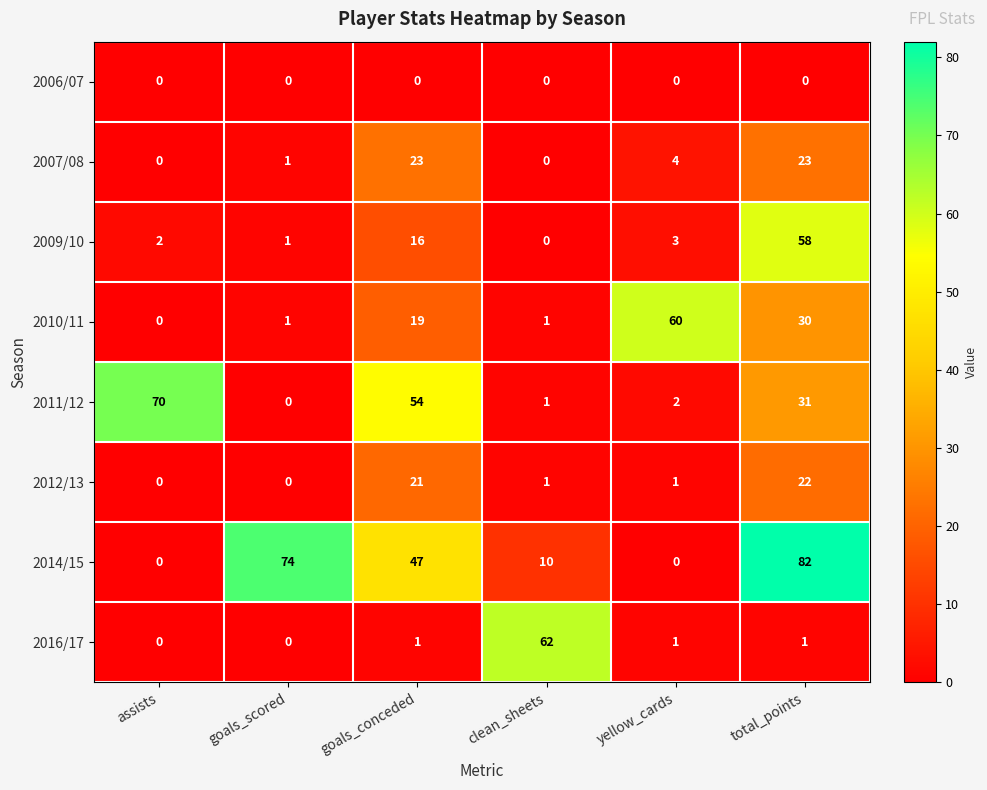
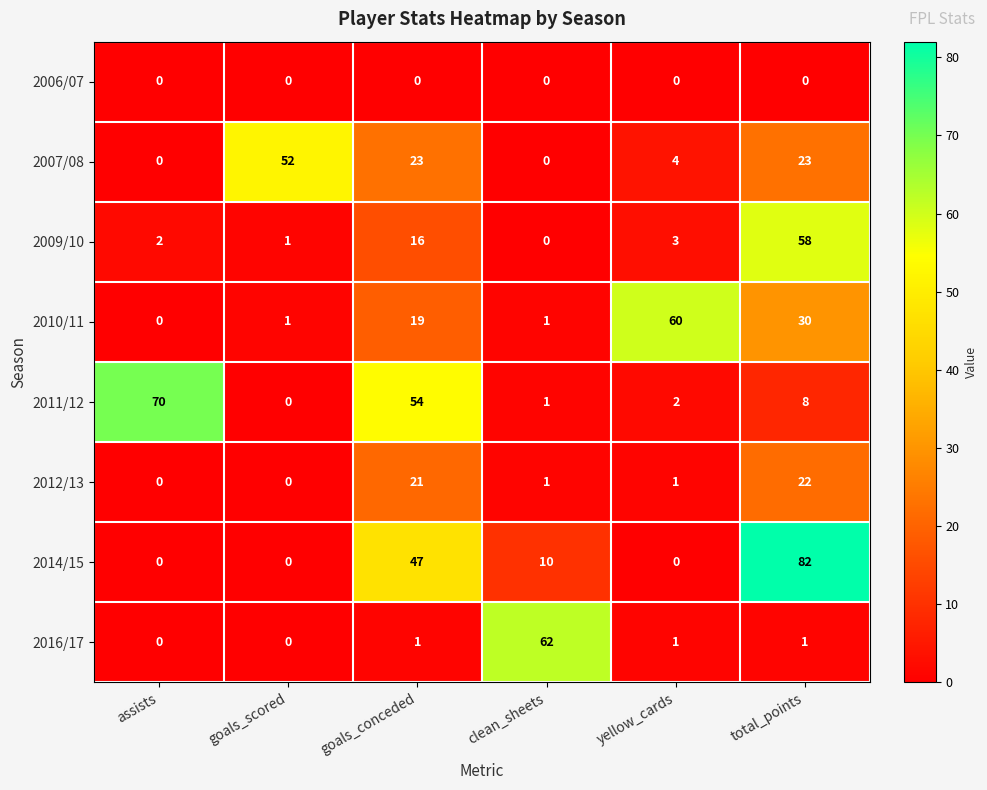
2007/08, goals_scored: 1 -> 52
2011/12, total_points: 31 -> 8
2014/15, goals_scored: 74 -> 0
